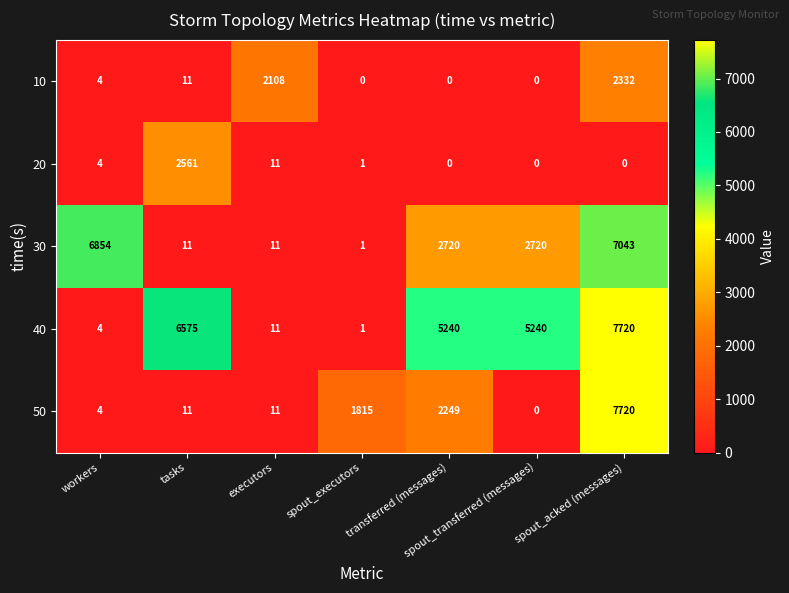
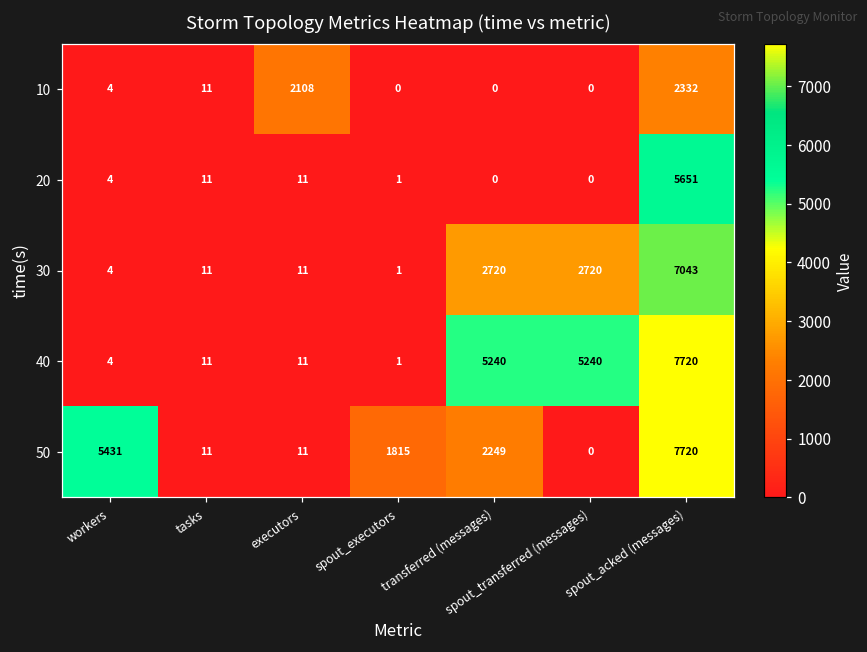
20, tasks: 2561 -> 11
20, spout_acked (messages): 0 -> 5651
30, workers: 6854 -> 4
40, tasks: 6575 -> 11
50, workers: 4 -> 5431
